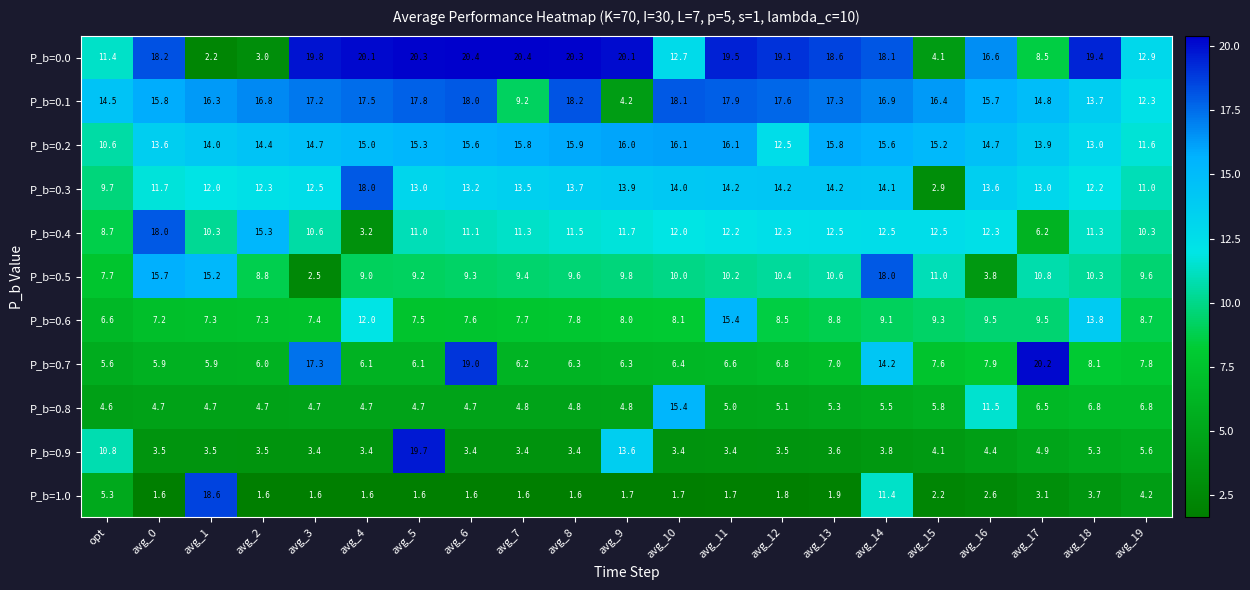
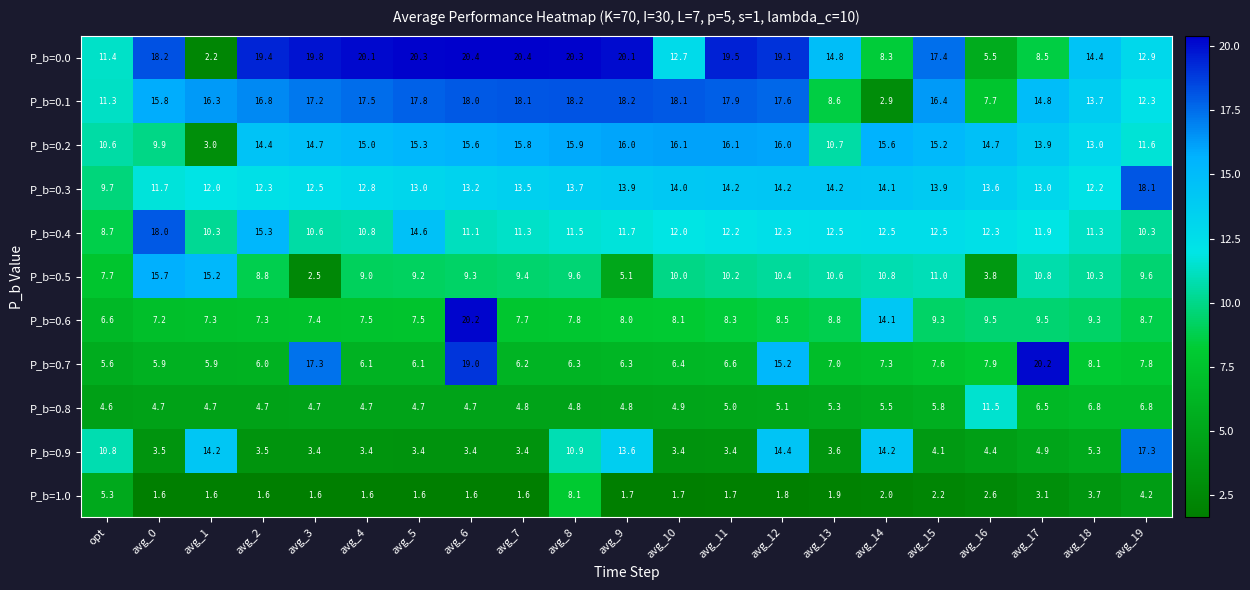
P_b=0.0, avg_2: 3.0 -> 19.4
P_b=0.0, avg_13: 18.6 -> 14.8
P_b=0.0, avg_14: 18.1 -> 8.3
P_b=0.0, avg_15: 4.1 -> 17.4
P_b=0.0, avg_16: 16.6 -> 5.5
P_b=0.0, avg_18: 19.4 -> 14.4
P_b=0.1, opt: 14.5 -> 11.3
P_b=0.1, avg_7: 9.2 -> 18.1
P_b=0.1, avg_9: 4.2 -> 18.2
P_b=0.1, avg_13: 17.3 -> 8.6
P_b=0.1, avg_14: 16.9 -> 2.9
P_b=0.1, avg_16: 15.7 -> 7.7
P_b=0.2, avg_0: 13.6 -> 9.9
P_b=0.2, avg_1: 14.0 -> 3.0
P_b=0.2, avg_12: 12.5 -> 16.0
P_b=0.2, avg_13: 15.8 -> 10.7
P_b=0.3, avg_4: 18.0 -> 12.8
P_b=0.3, avg_15: 2.9 -> 13.9
P_b=0.3, avg_19: 11.0 -> 18.1
P_b=0.4, avg_4: 3.2 -> 10.8
P_b=0.4, avg_5: 11.0 -> 14.6
P_b=0.4, avg_17: 6.2 -> 11.9
P_b=0.5, avg_9: 9.8 -> 5.1
P_b=0.5, avg_14: 18.0 -> 10.8
P_b=0.6, avg_4: 12.0 -> 7.5
P_b=0.6, avg_6: 7.6 -> 20.2
P_b=0.6, avg_11: 15.4 -> 8.3
P_b=0.6, avg_14: 9.1 -> 14.1
P_b=0.6, avg_18: 13.8 -> 9.3
P_b=0.7, avg_12: 6.8 -> 15.2
P_b=0.7, avg_14: 14.2 -> 7.3
P_b=0.8, avg_10: 15.4 -> 4.9
P_b=0.9, avg_1: 3.5 -> 14.2
P_b=0.9, avg_5: 19.7 -> 3.4
P_b=0.9, avg_8: 3.4 -> 10.9
P_b=0.9, avg_12: 3.5 -> 14.4
P_b=0.9, avg_14: 3.8 -> 14.2
P_b=0.9, avg_19: 5.6 -> 17.3
P_b=1.0, avg_1: 18.6 -> 1.6
P_b=1.0, avg_8: 1.6 -> 8.1
P_b=1.0, avg_14: 11.4 -> 2.0
